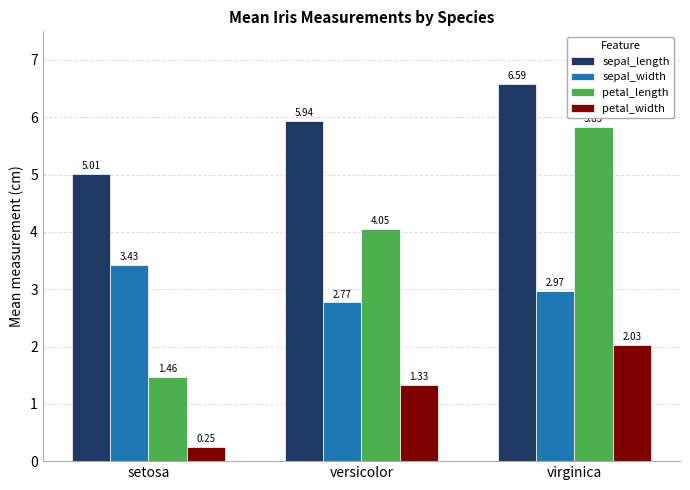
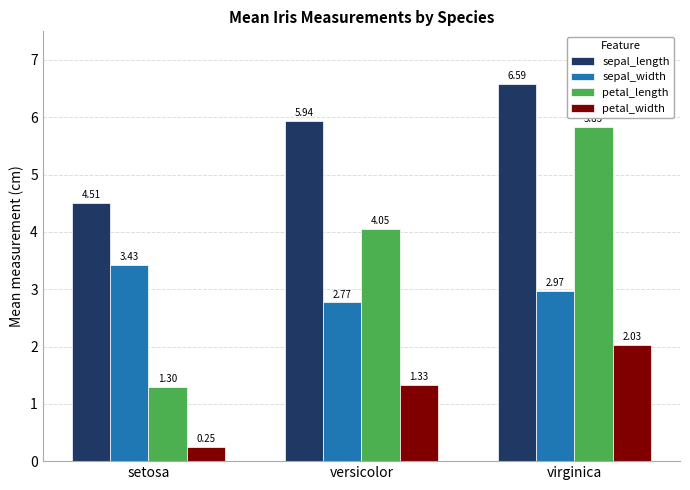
sepal_length, setosa: 5.01 -> 4.51
petal_length, setosa: 1.46 -> 1.30
